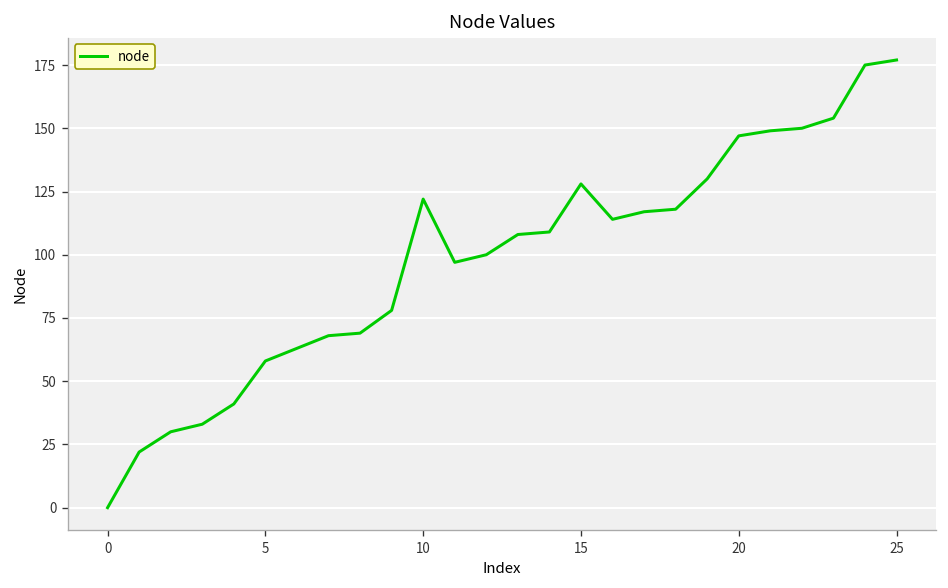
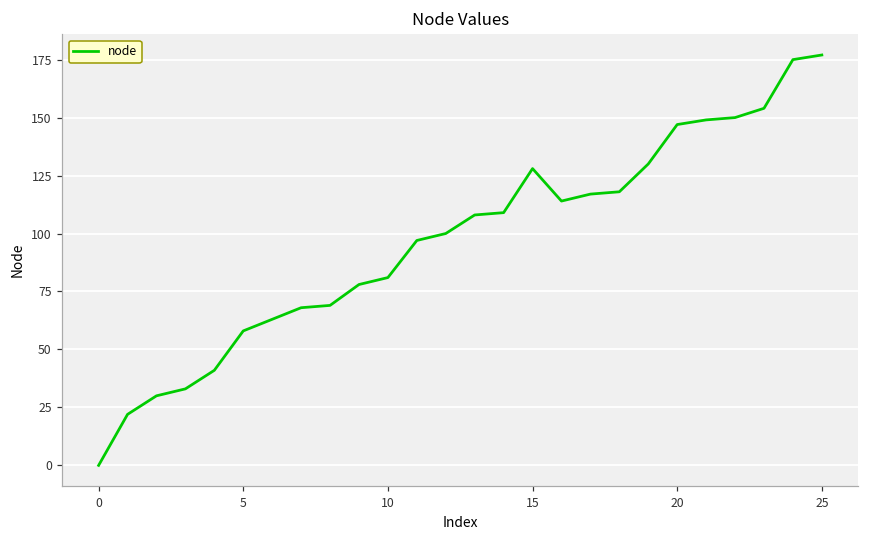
10: 122 -> 81
